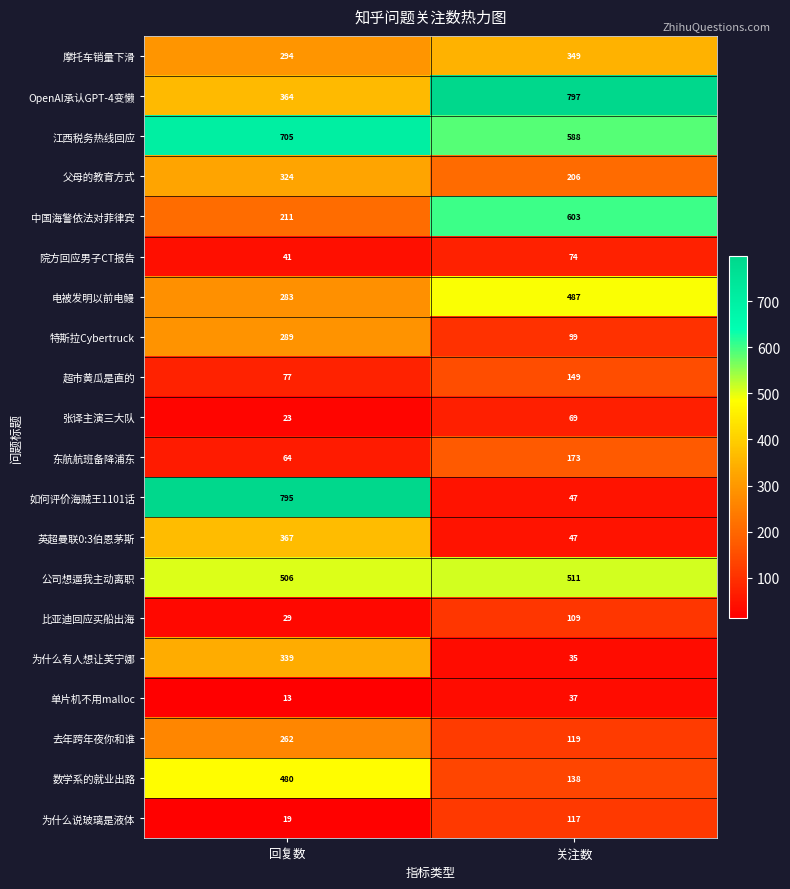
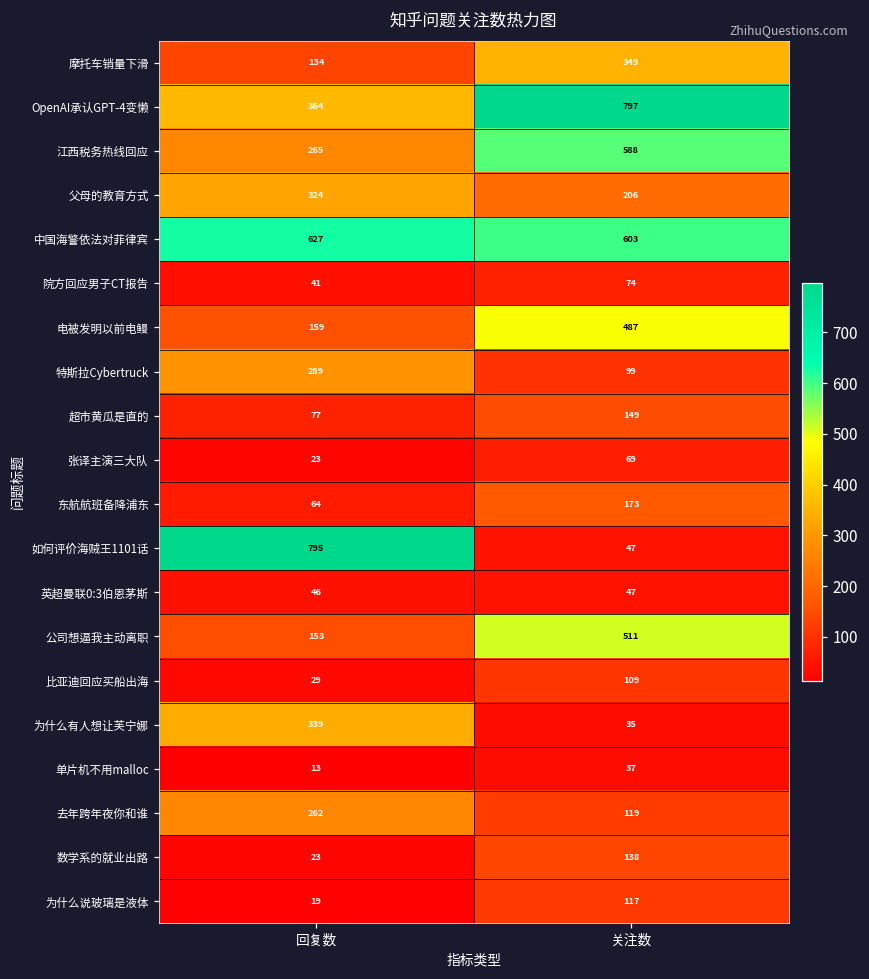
摩托车销量下滑, 回复数: 294 -> 134
江西税务热线回应, 回复数: 705 -> 265
中国海警依法对菲律宾, 回复数: 211 -> 627
电被发明以前电鳗, 回复数: 283 -> 159
英超曼联0:3伯恩茅斯, 回复数: 367 -> 46
公司想逼我主动离职, 回复数: 506 -> 153
数学系的就业出路, 回复数: 480 -> 23
